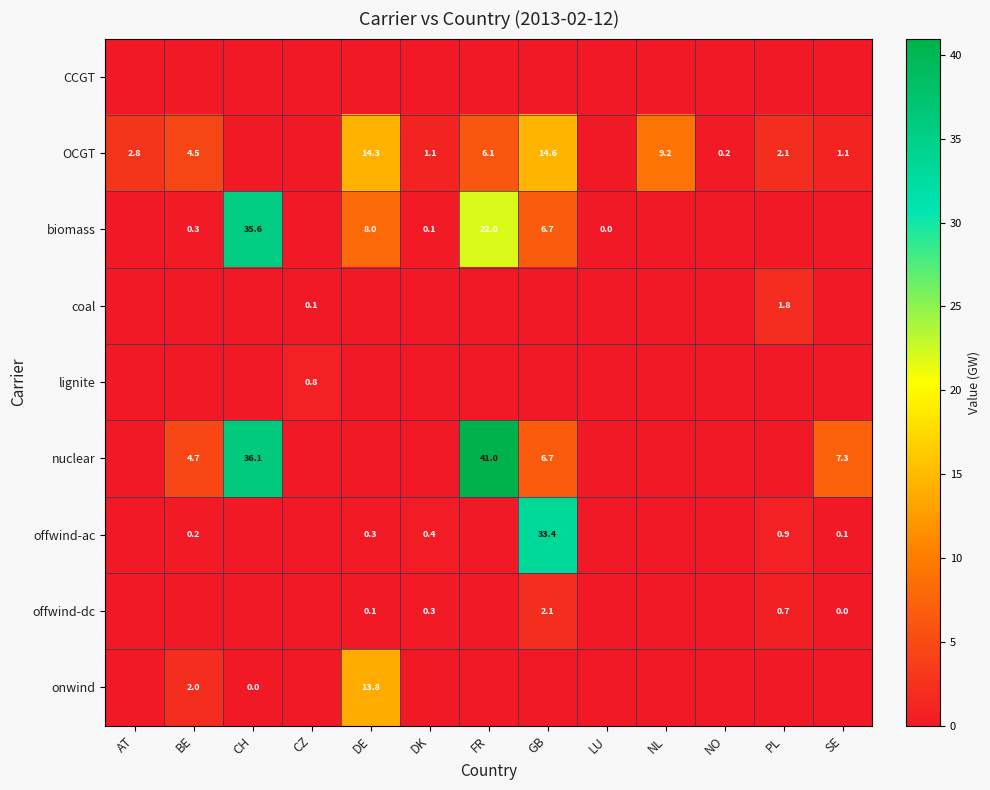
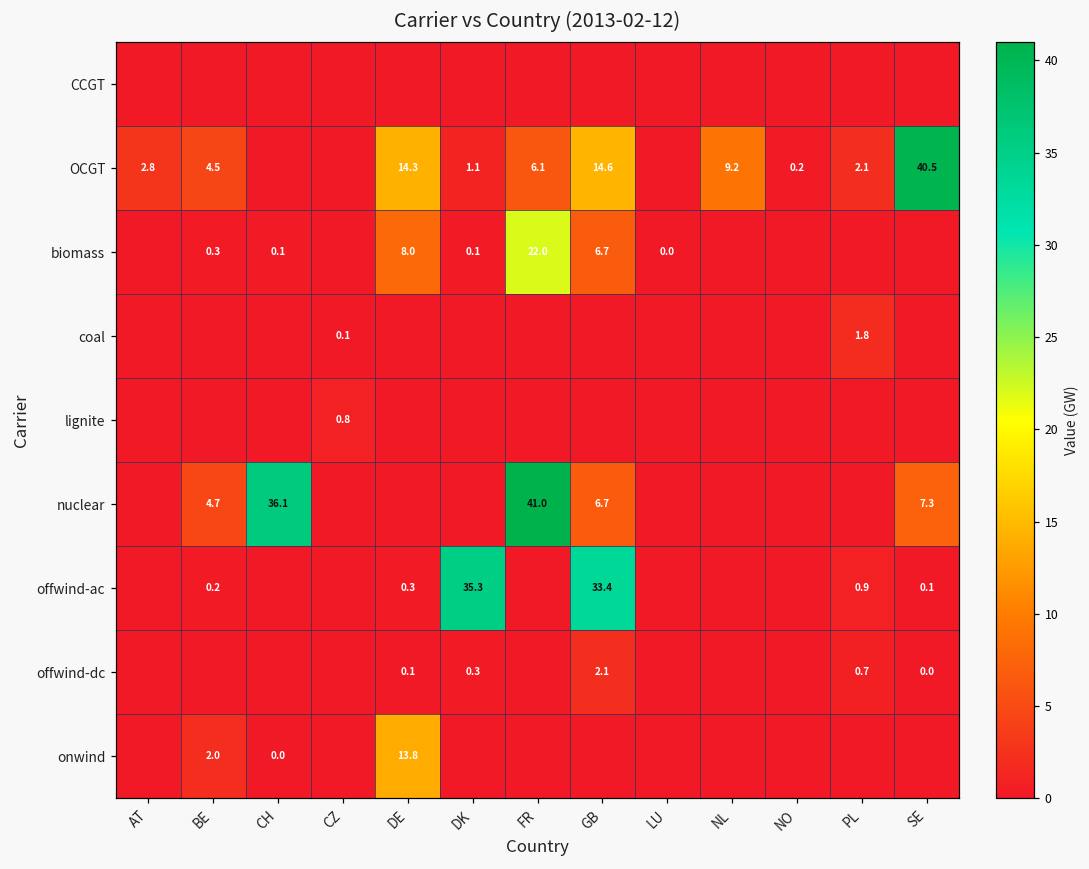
OCGT, SE: 1.1 -> 40.5
biomass, CH: 35.6 -> 0.1
offwind-ac, DK: 0.4 -> 35.3
